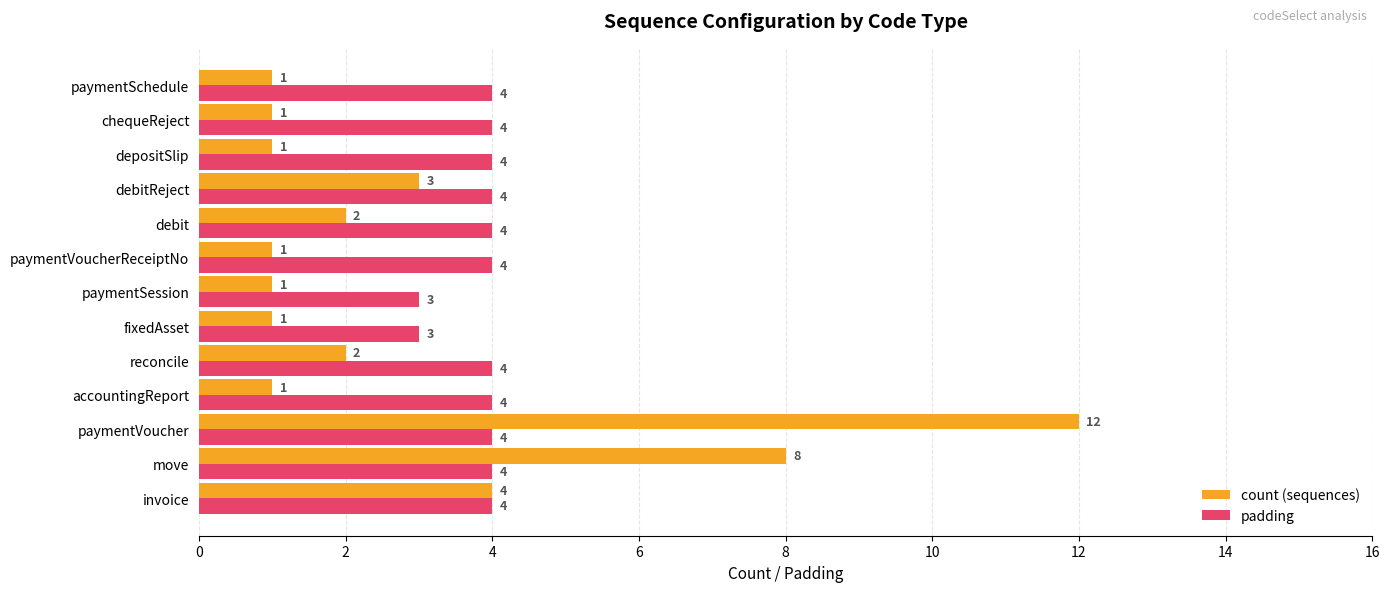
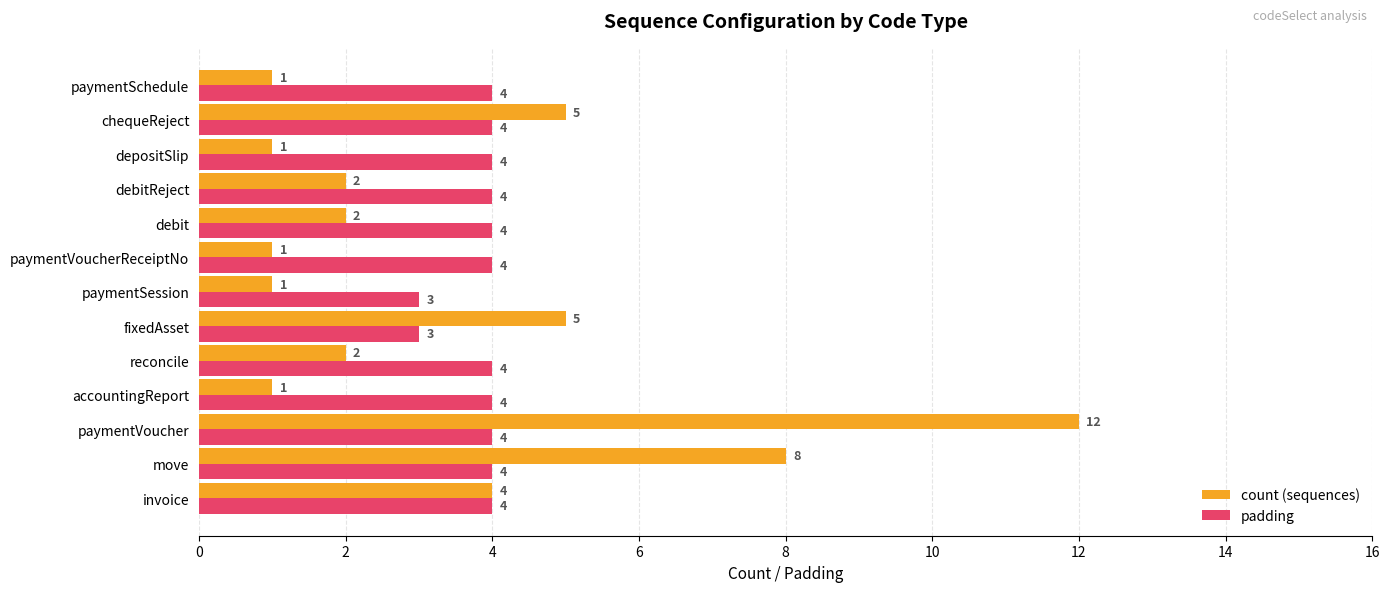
count (sequences), chequeReject: 1 -> 5
count (sequences), debitReject: 3 -> 2
count (sequences), fixedAsset: 1 -> 5
